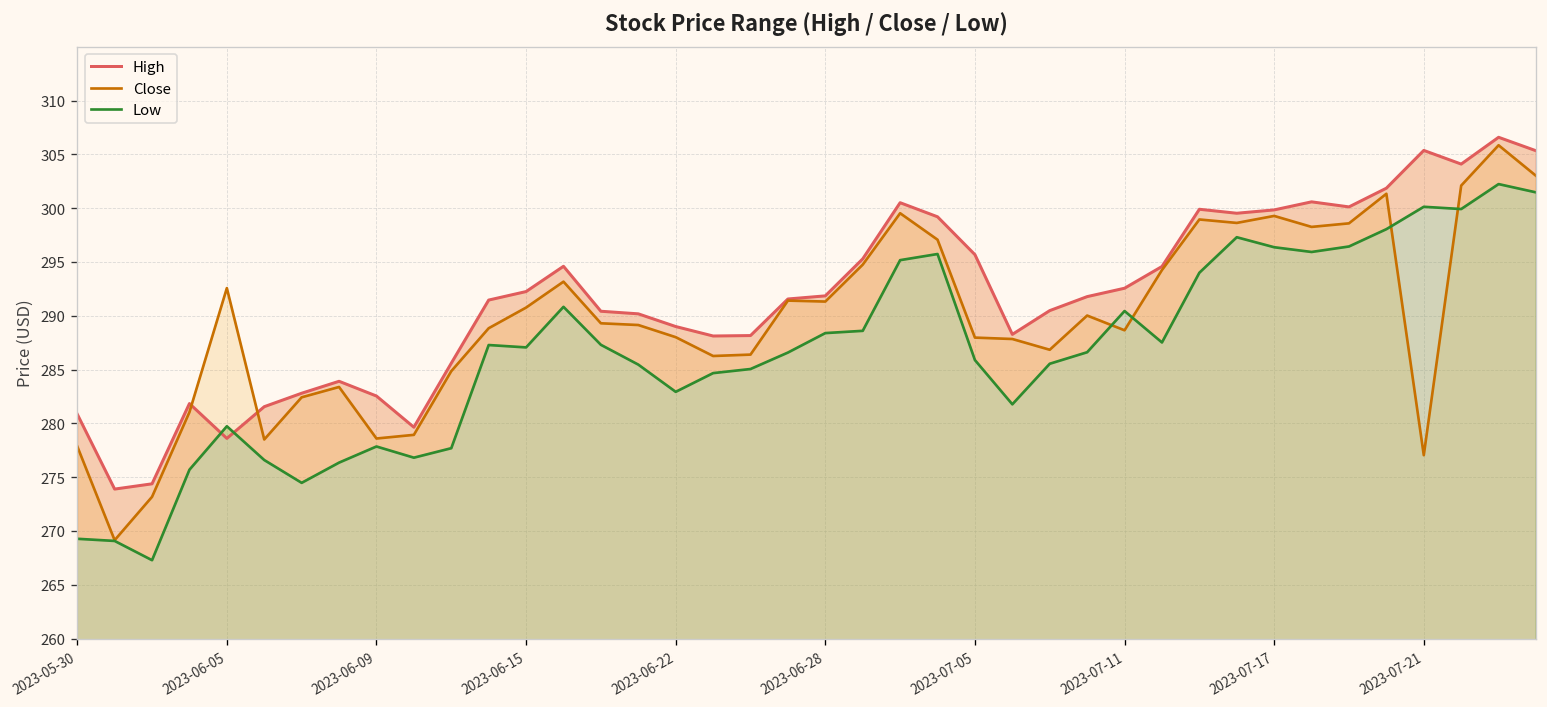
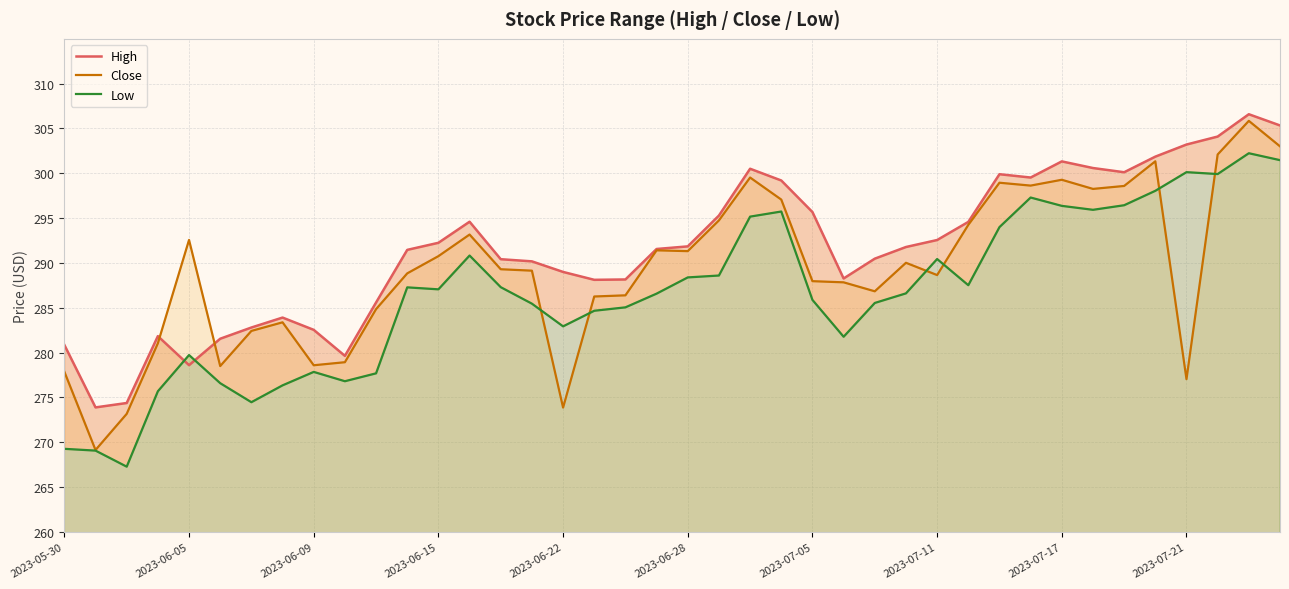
Close, 2023-06-22: 288 -> 274
High, 2023-07-17: 300 -> 301
High, 2023-07-21: 305 -> 303
